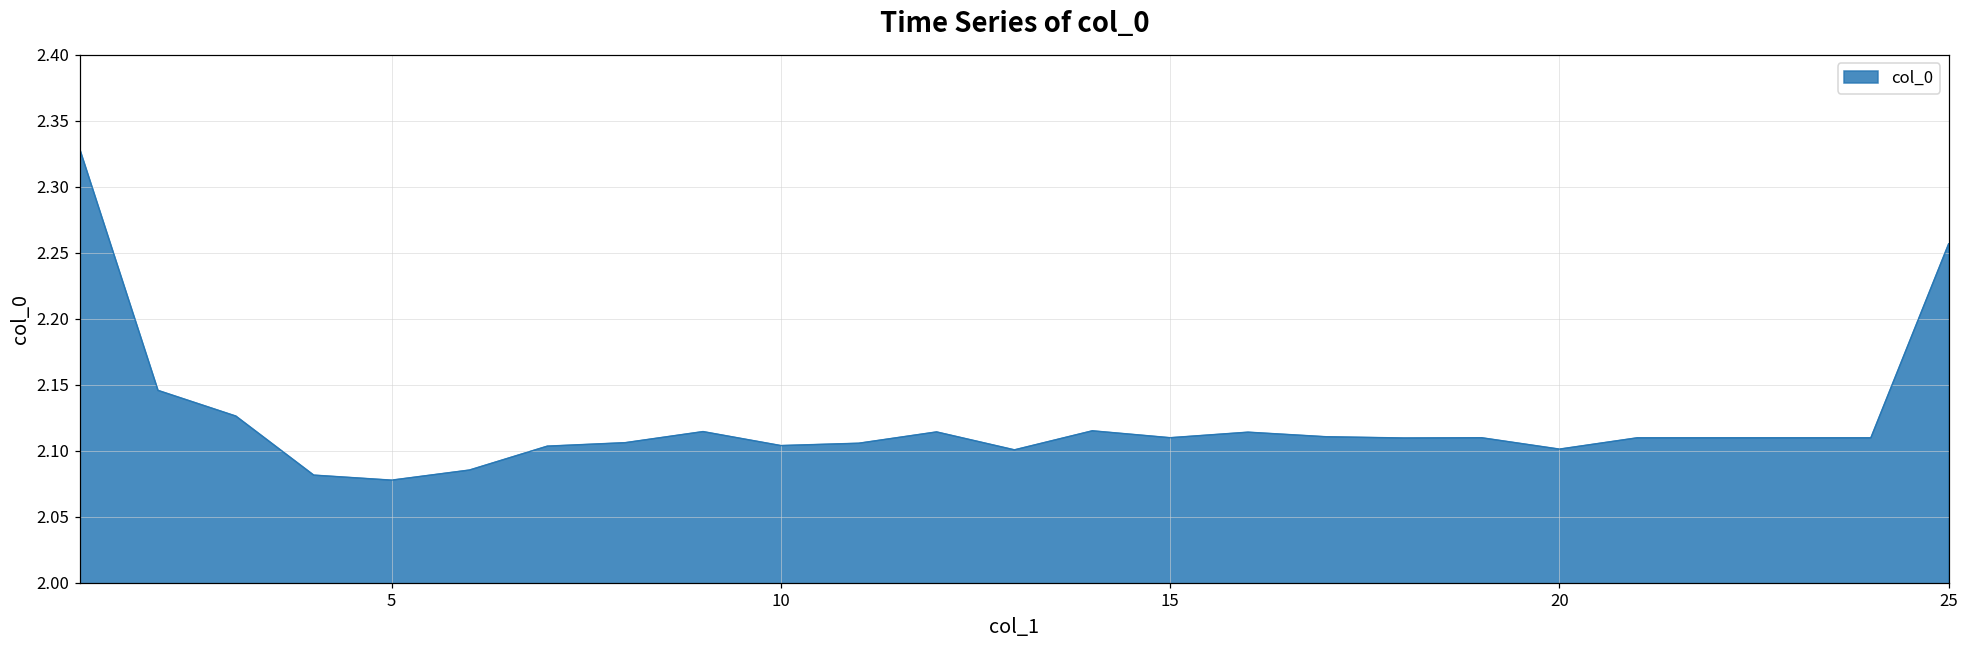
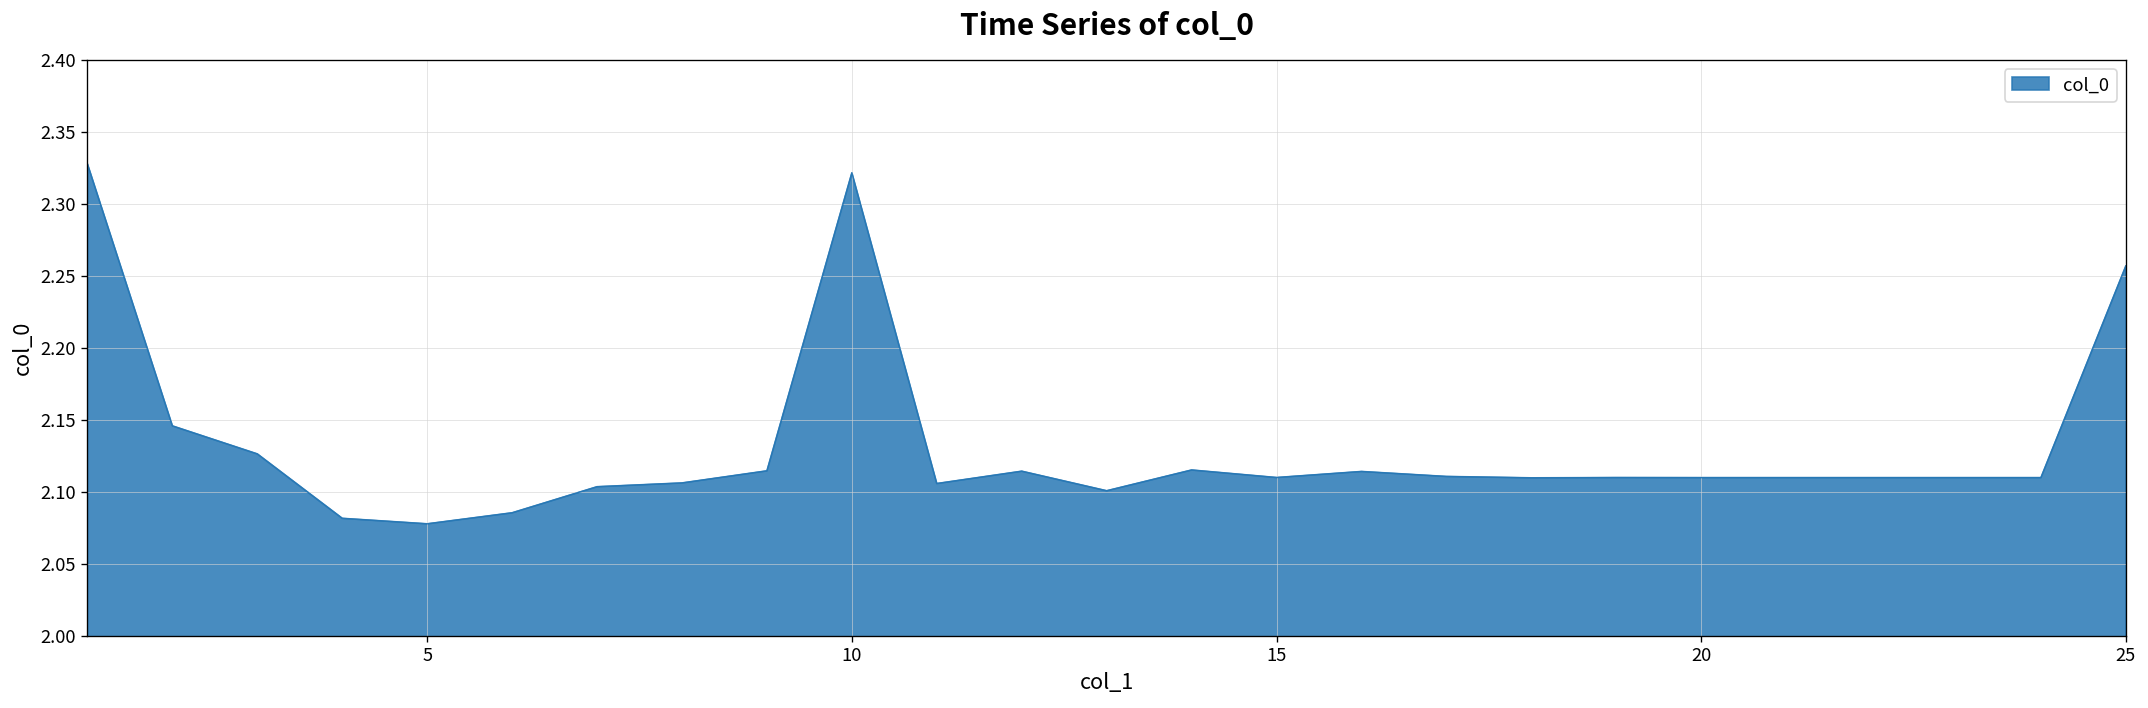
10: 2.104 -> 2.321
20: 2.101 -> 2.110
